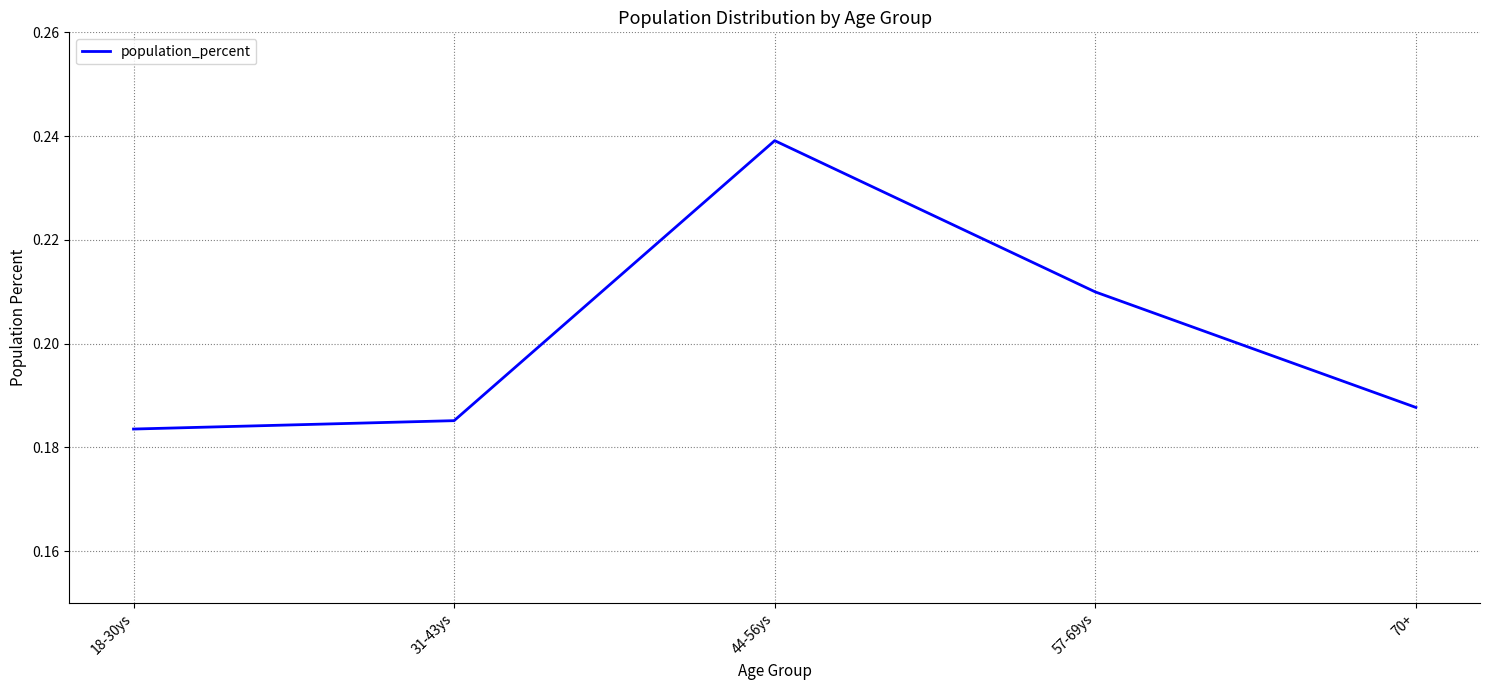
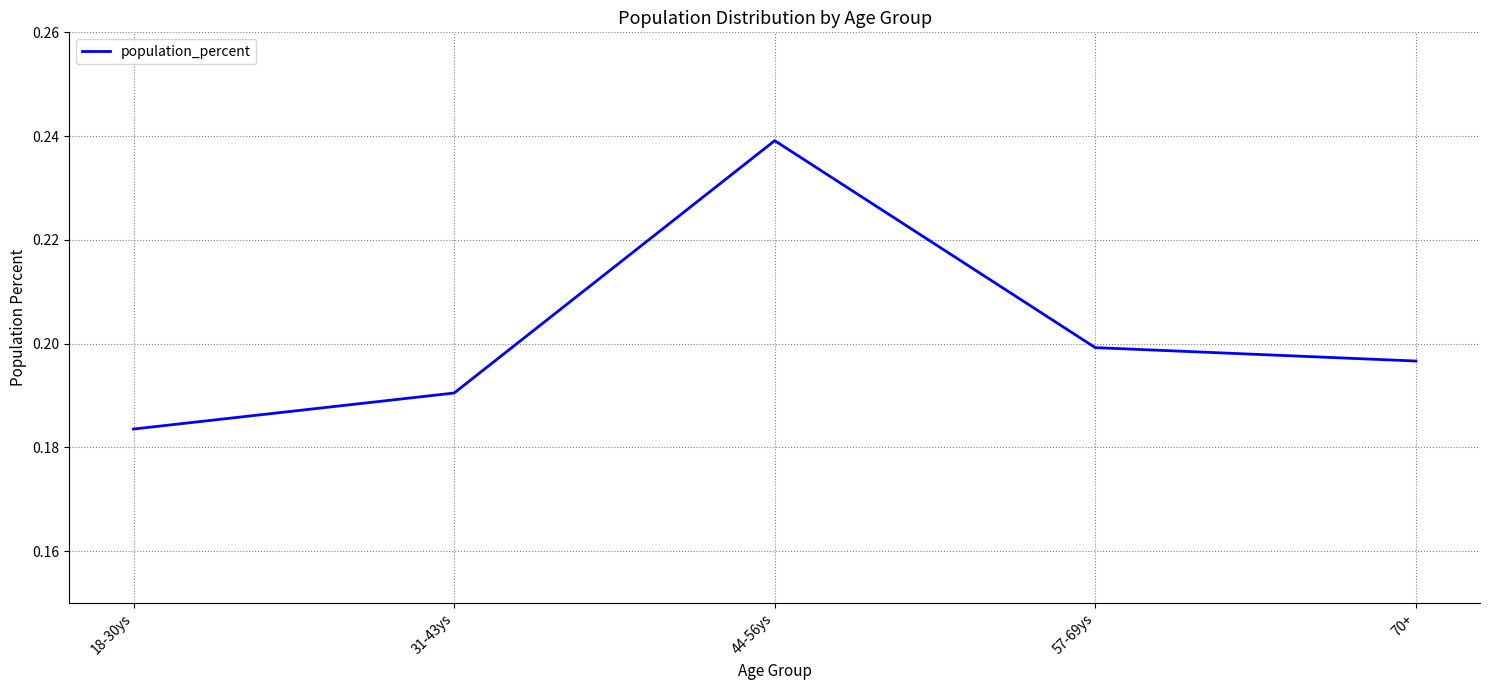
31-43ys: 0.185 -> 0.190
57-69ys: 0.210 -> 0.199
70+: 0.188 -> 0.197
